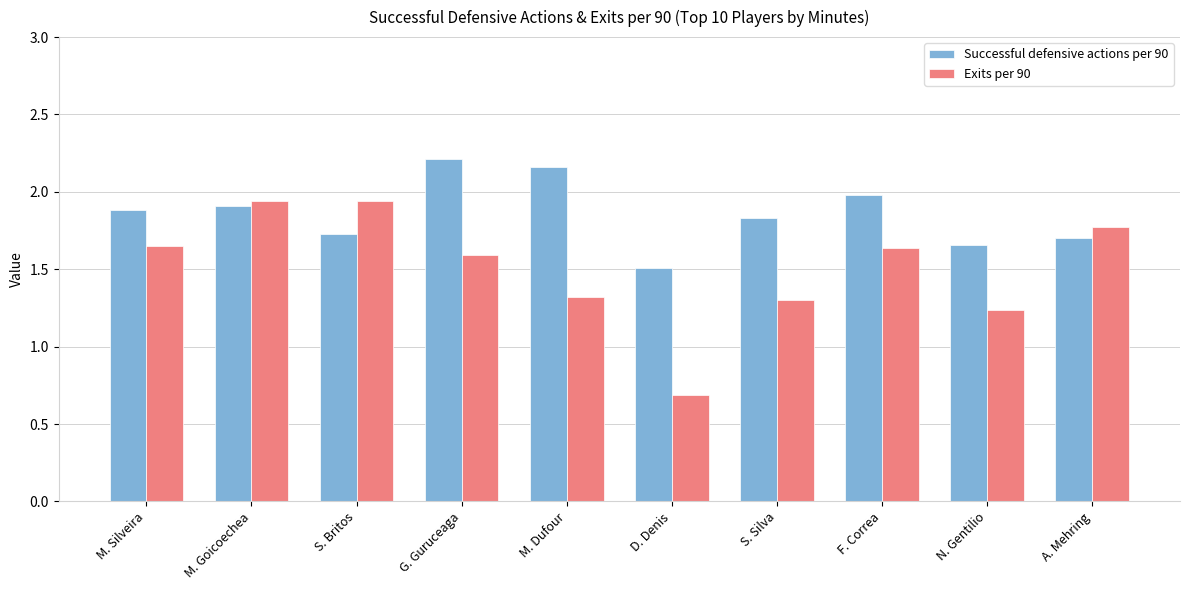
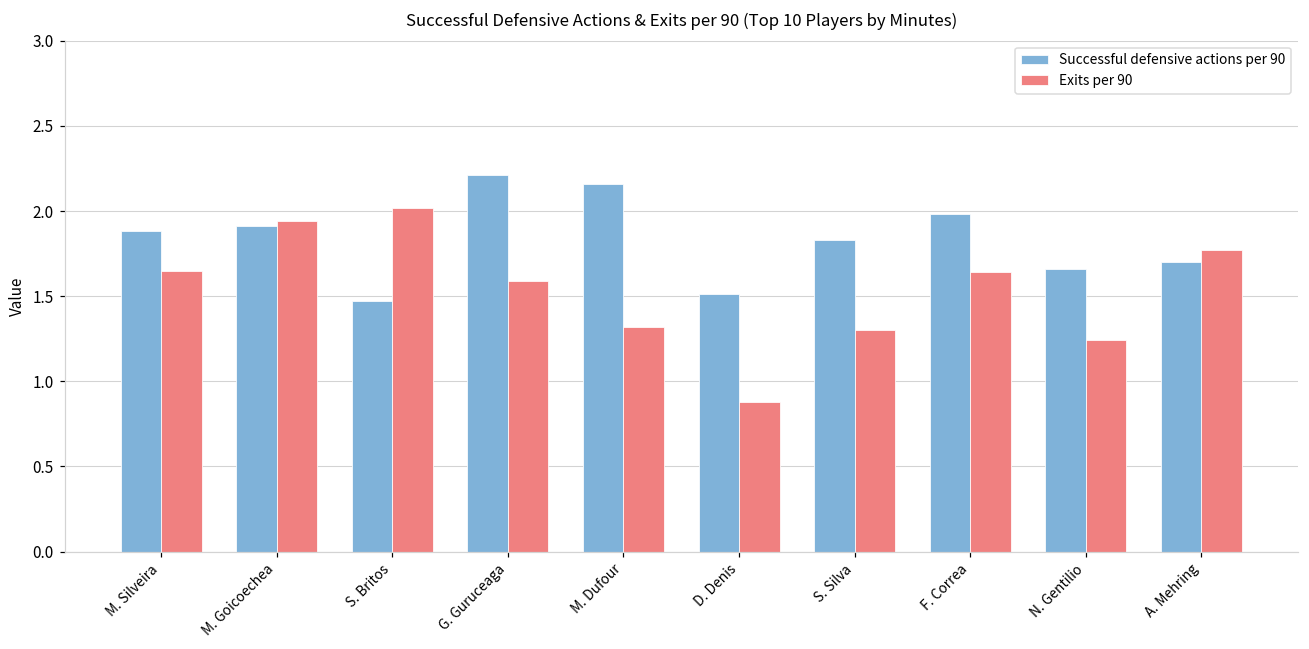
Successful defensive actions per 90, S. Britos: 1.73 -> 1.47
Exits per 90, S. Britos: 1.94 -> 2.02
Exits per 90, D. Denis: 0.69 -> 0.88
